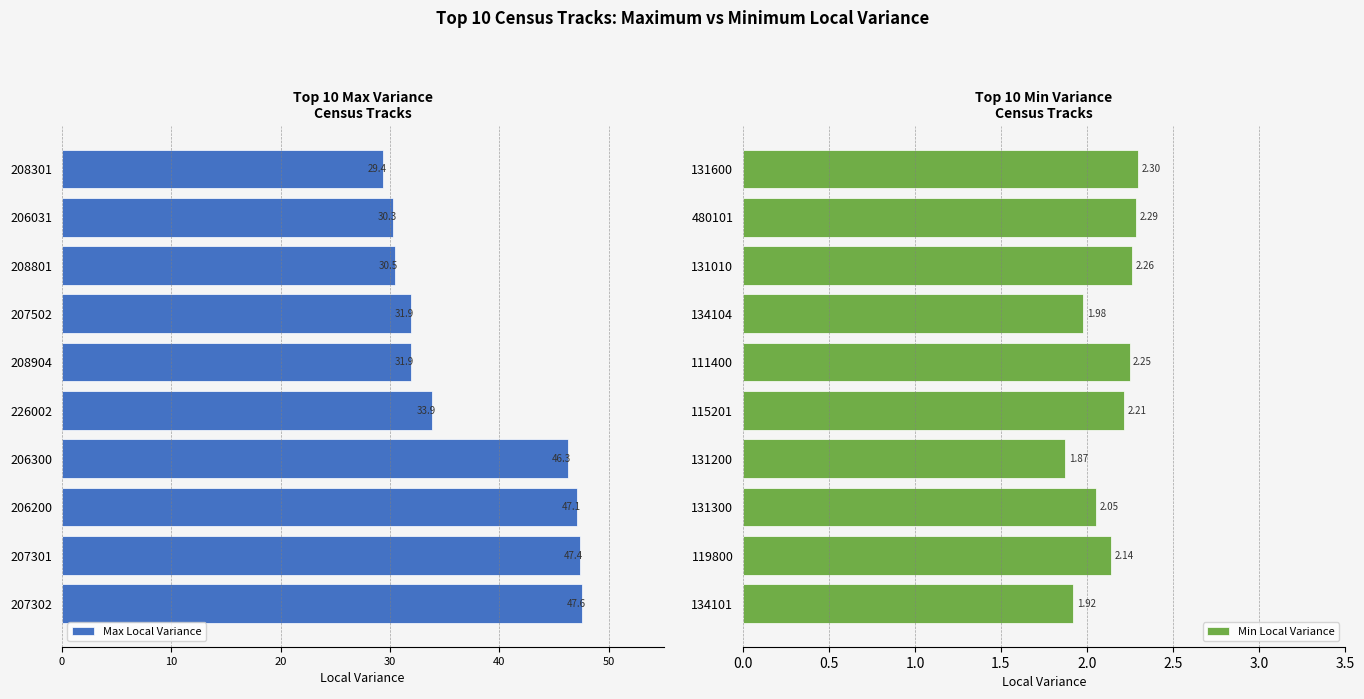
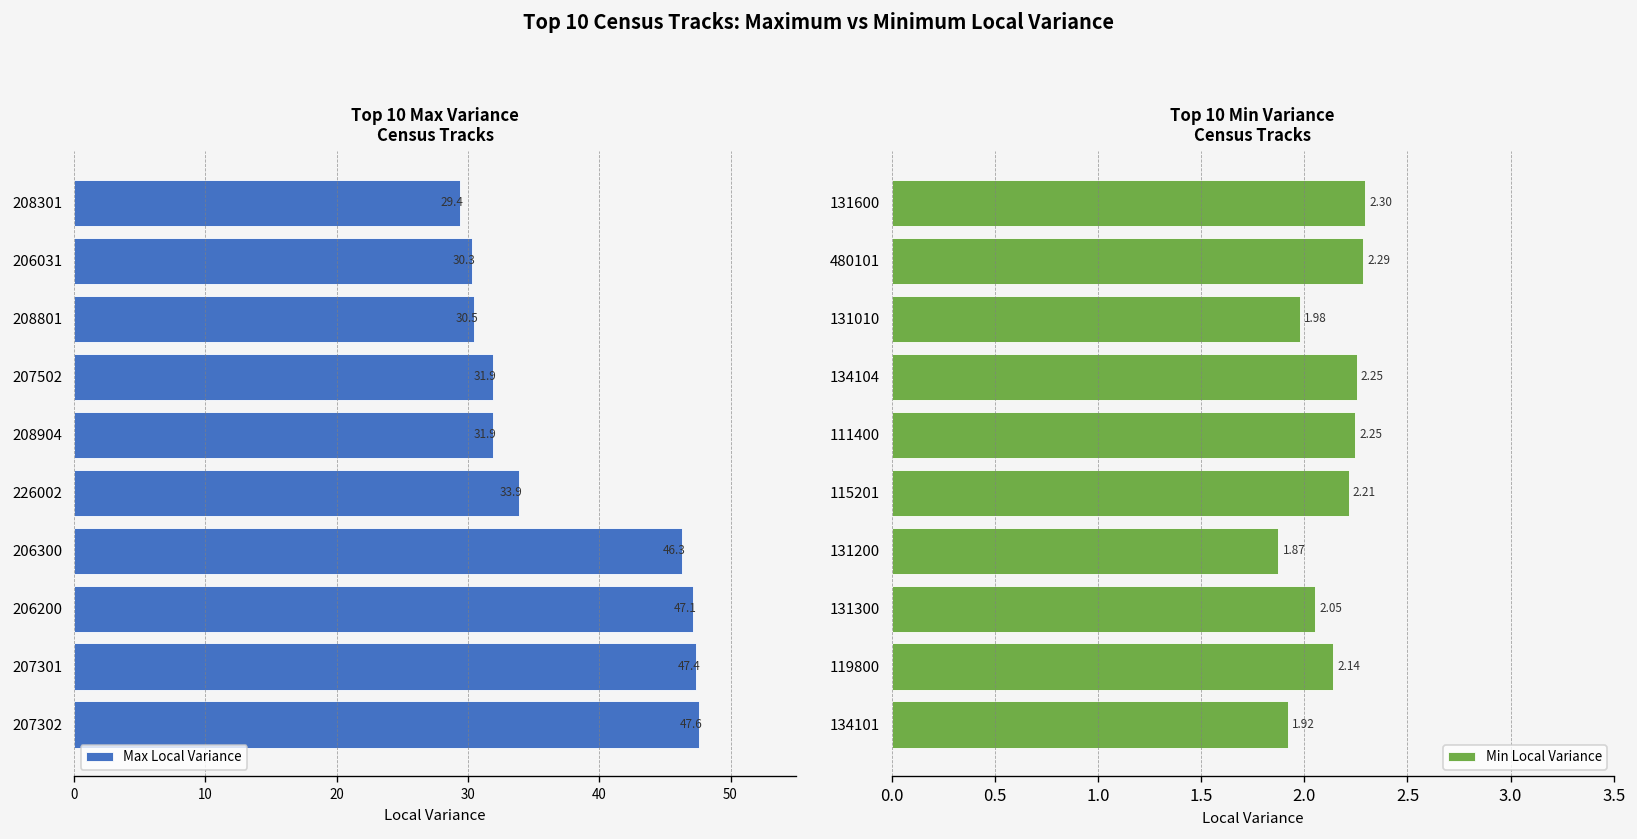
Top 10 Min Variance Census Tracks, 131010: 2.26 -> 1.98
Top 10 Min Variance Census Tracks, 134104: 1.98 -> 2.25
